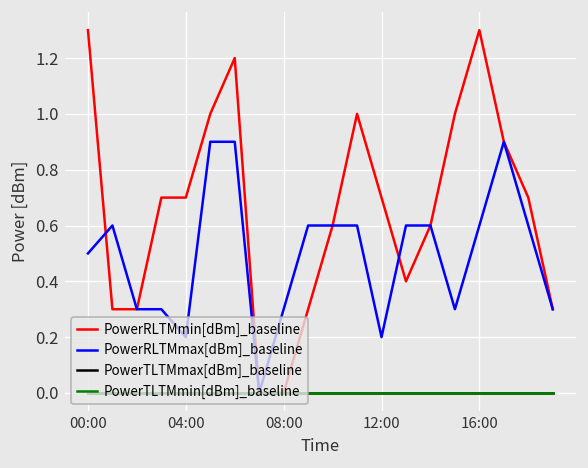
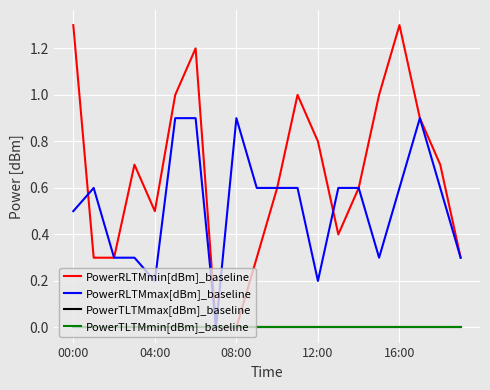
PowerRLTMmin[dBm]_baseline, 04:00: 0.7 -> 0.5
PowerRLTMmax[dBm]_baseline, 08:00: 0.3 -> 0.9
PowerRLTMmin[dBm]_baseline, 12:00: 0.7 -> 0.8
